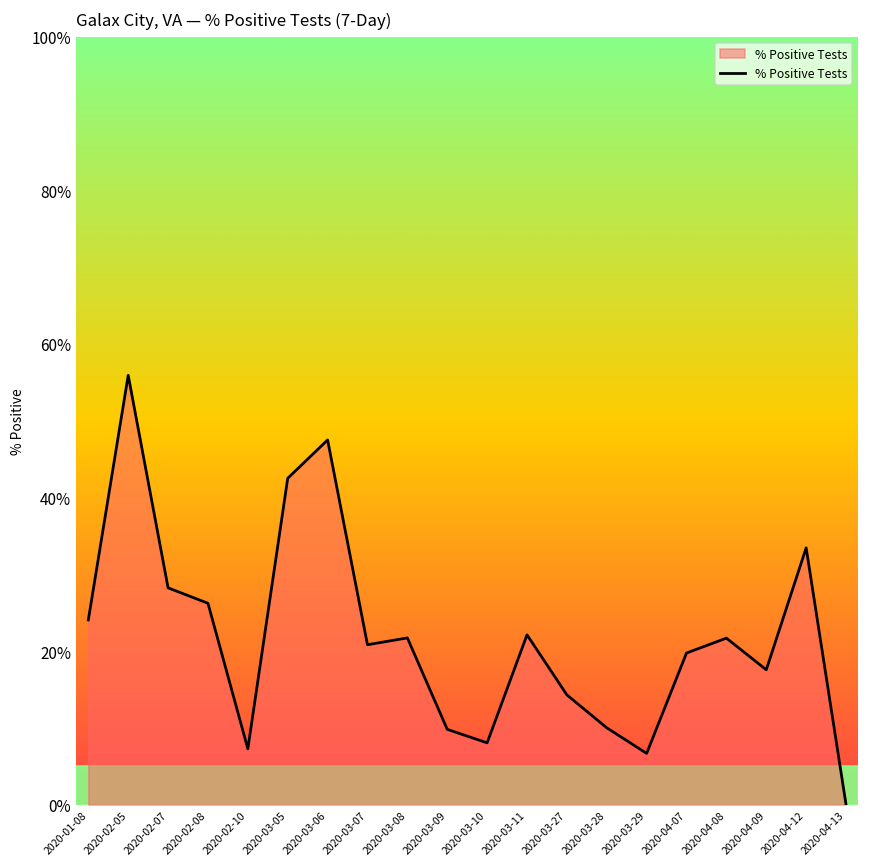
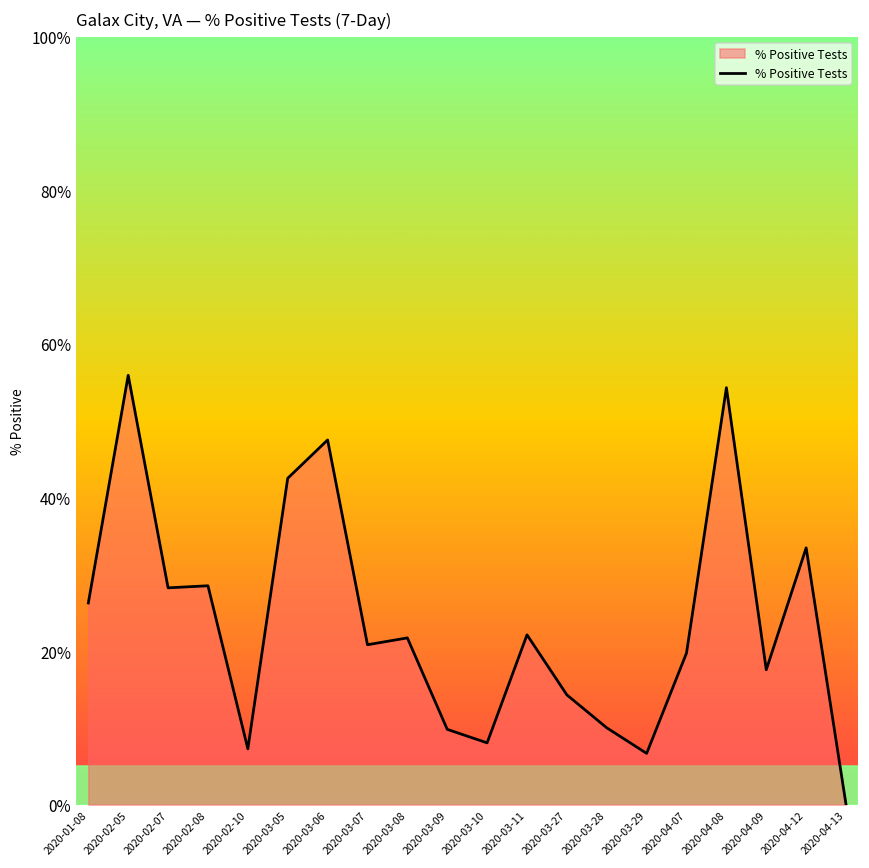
2020-01-08: 24% -> 26%
2020-02-08: 26% -> 29%
2020-04-08: 22% -> 54%
